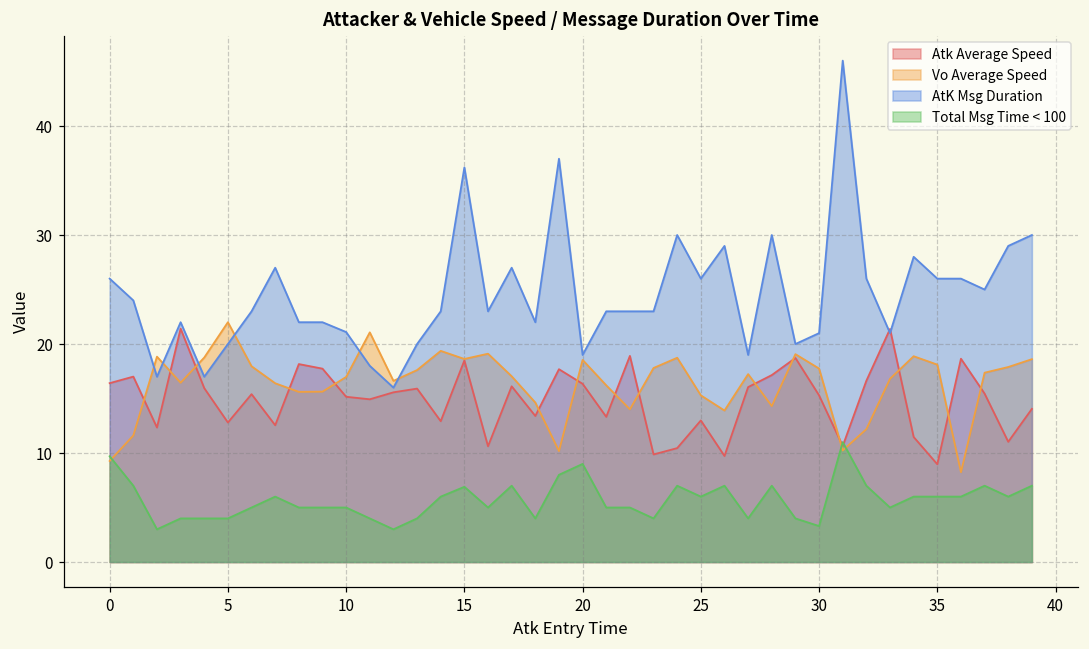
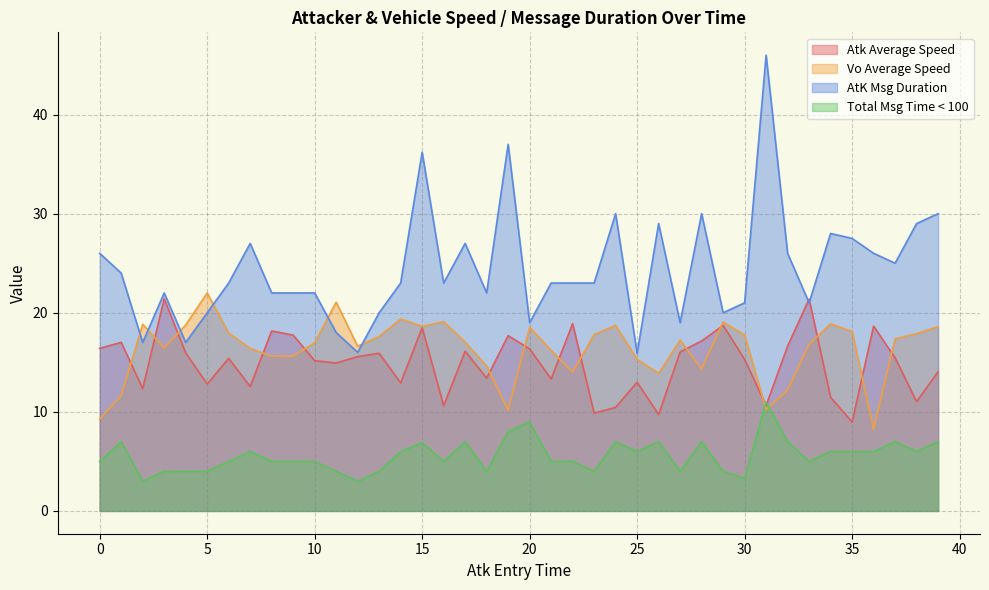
Total Msg Time < 100, 0: 10 -> 5
AtK Msg Duration, 10: 21 -> 22
AtK Msg Duration, 25: 26 -> 16
AtK Msg Duration, 35: 26 -> 28
